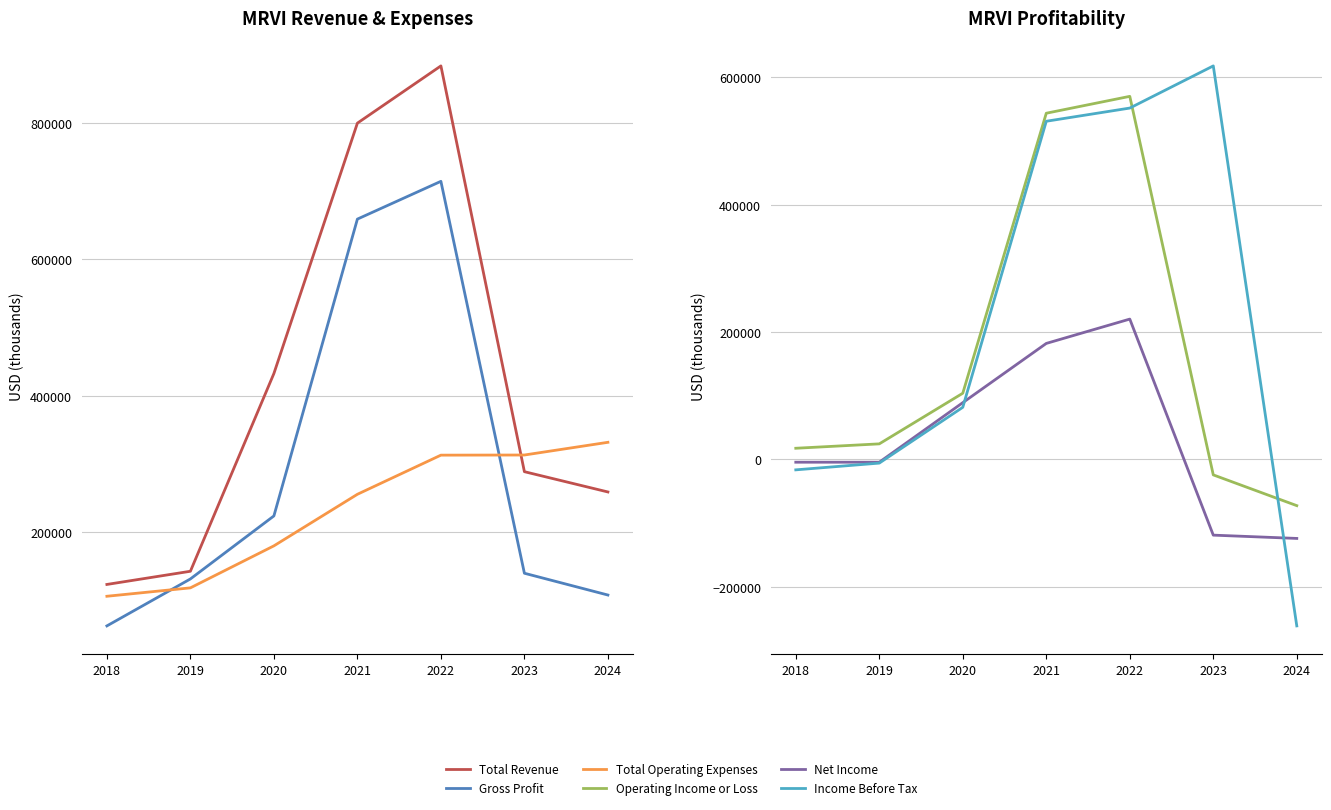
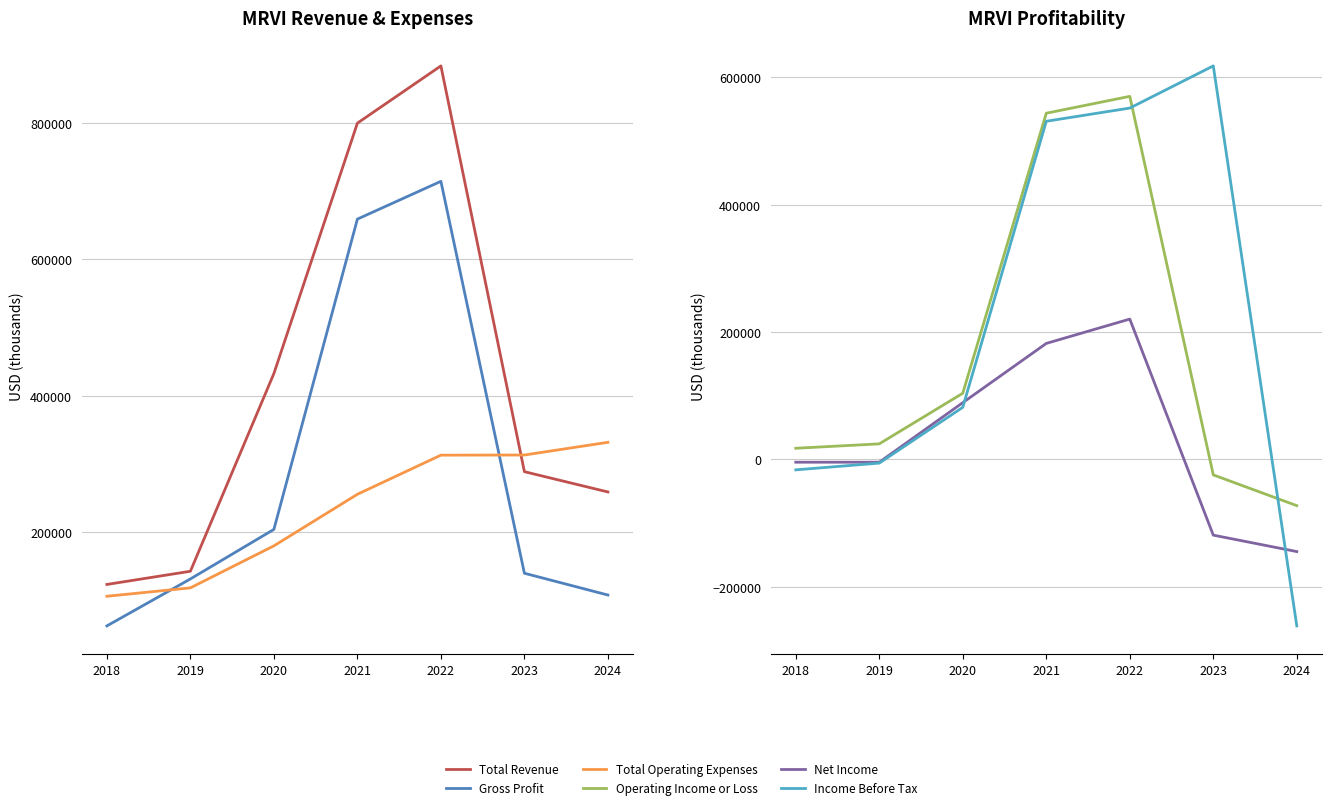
MRVI Revenue & Expenses, Gross Profit, 2020: 220000 -> 200000
MRVI Profitability, Net Income, 2024: -120000 -> -140000
